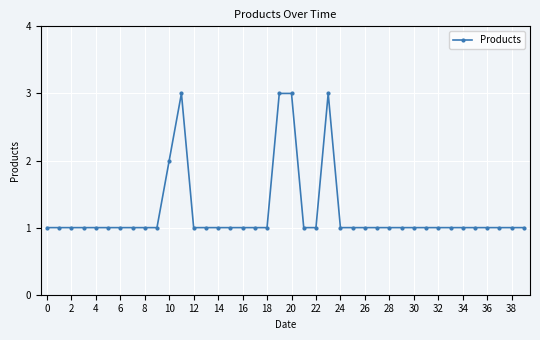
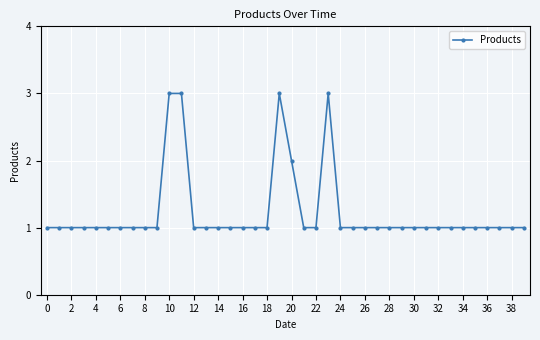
10: 2 -> 3
20: 3 -> 2
